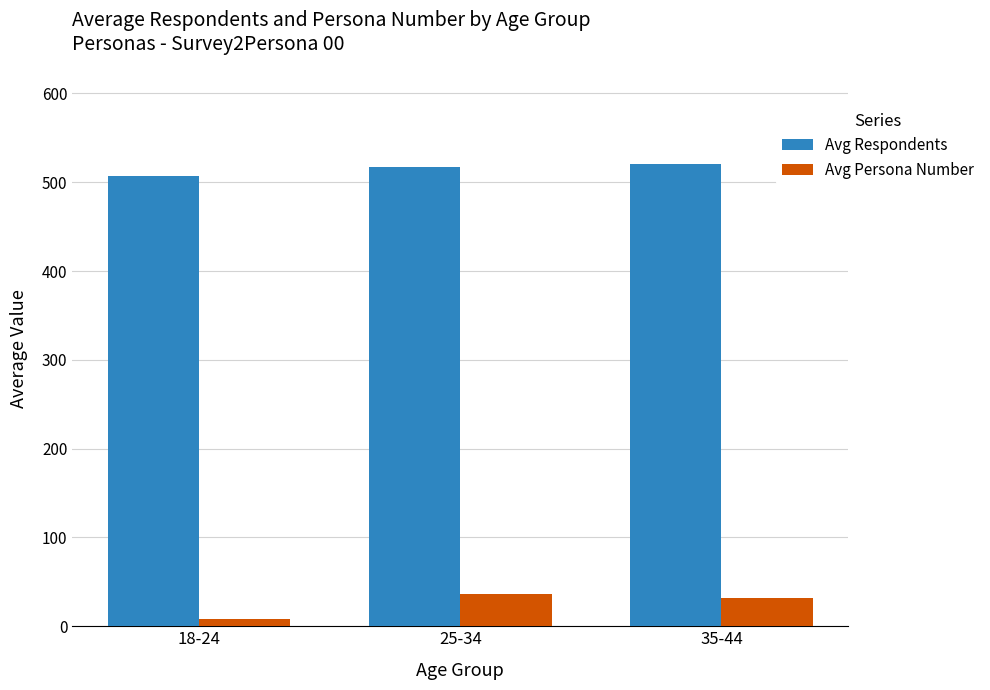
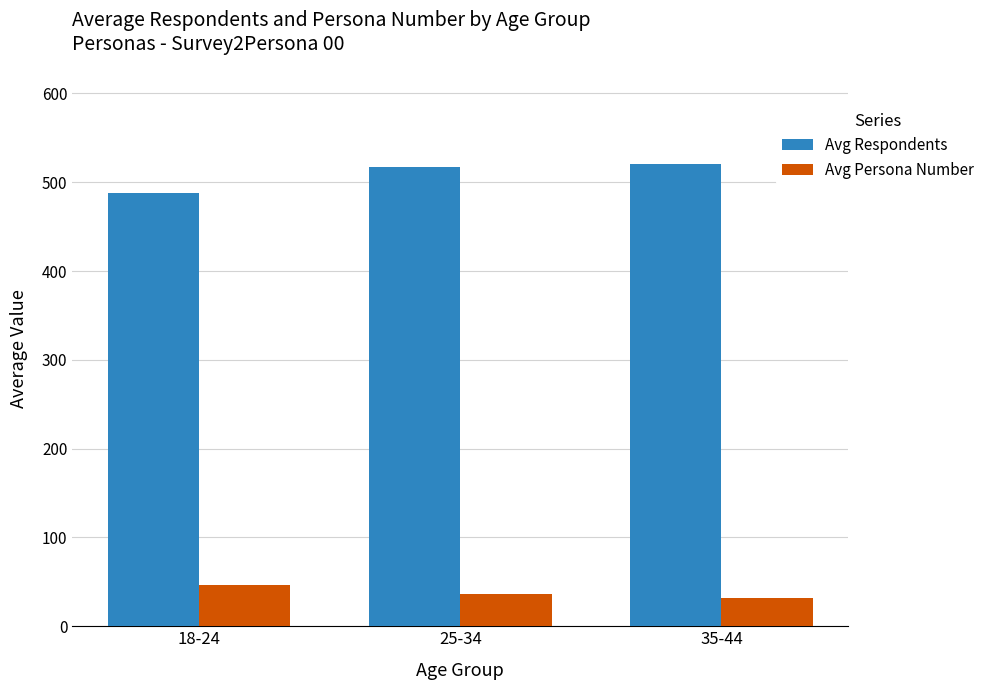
Avg Respondents, 18-24: 510 -> 490
Avg Persona Number, 18-24: 10 -> 50
